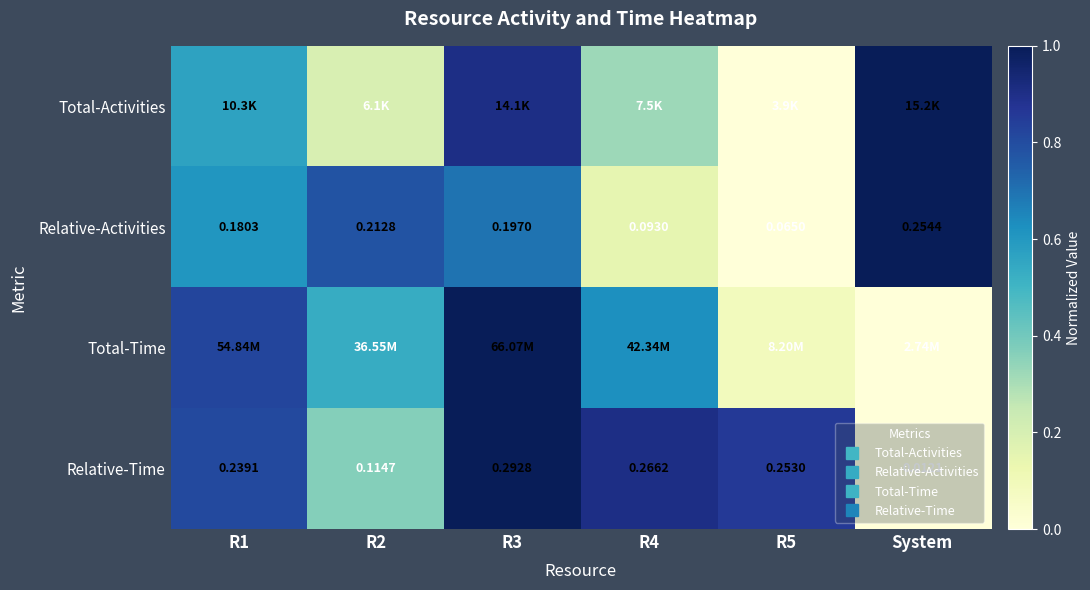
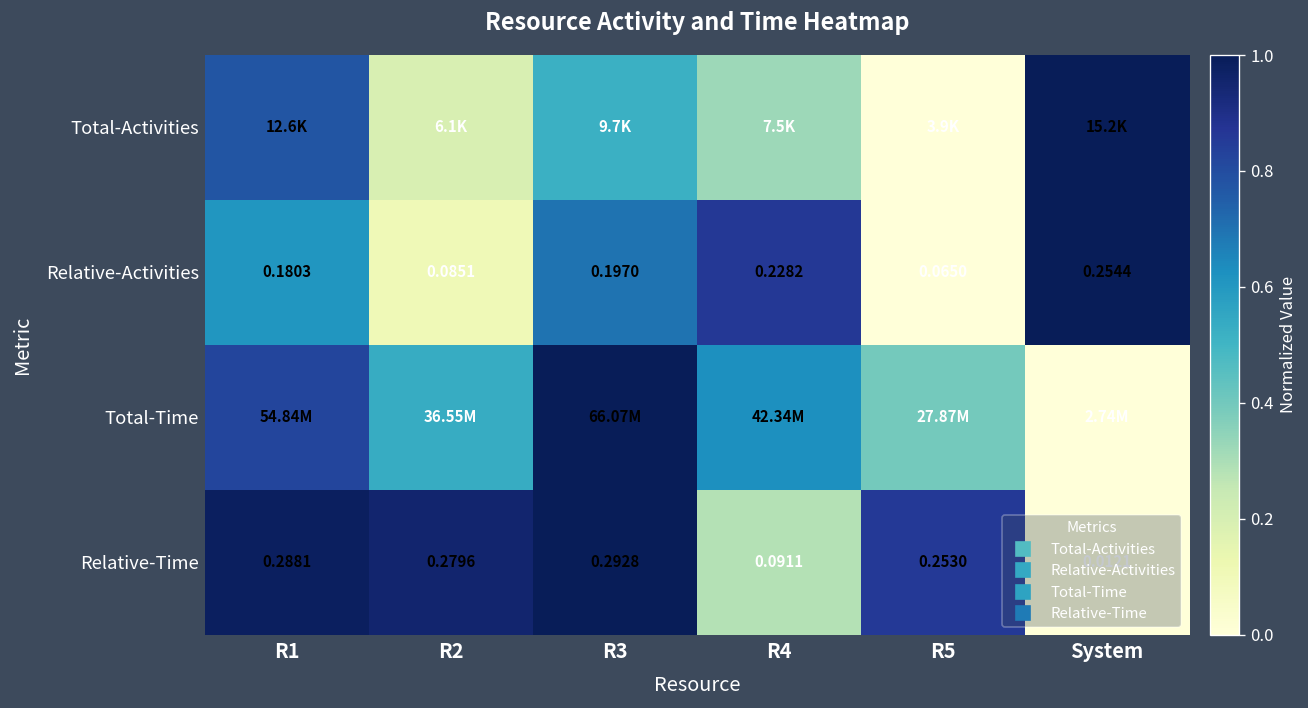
Total-Activities, R1: 10.3K -> 12.6K
Total-Activities, R3: 14.1K -> 9.7K
Relative-Activities, R2: 0.2128 -> 0.0851
Relative-Activities, R4: 0.0930 -> 0.2282
Total-Time, R5: 8.20M -> 27.87M
Relative-Time, R1: 0.2391 -> 0.2881
Relative-Time, R2: 0.1147 -> 0.2796
Relative-Time, R4: 0.2662 -> 0.0911
